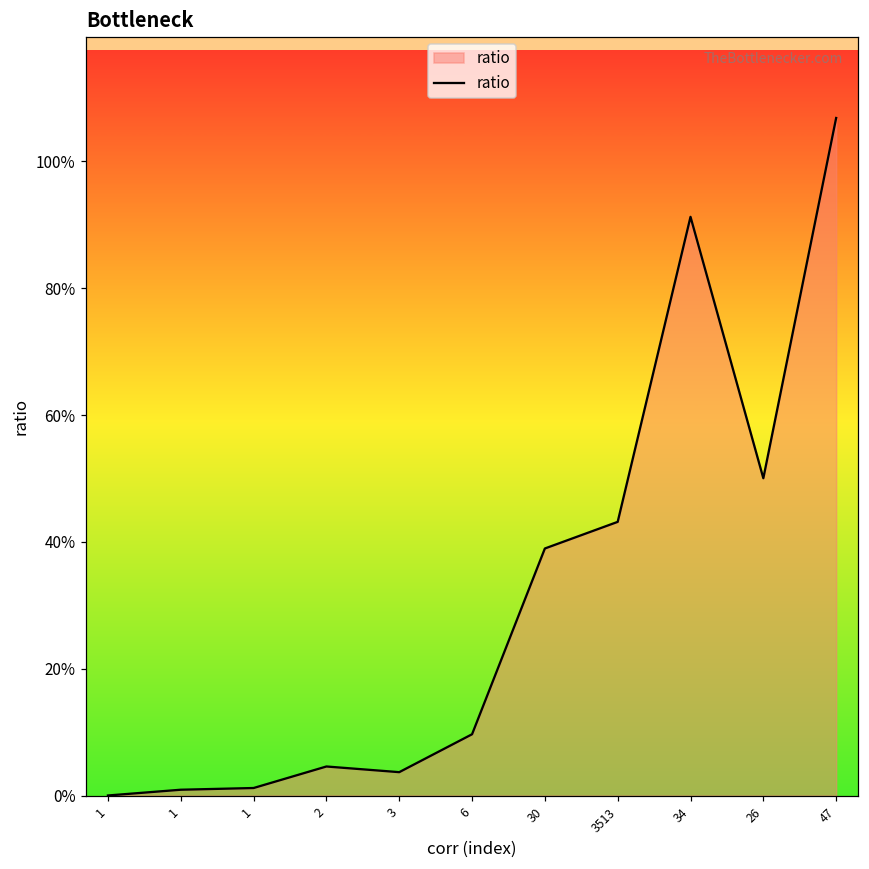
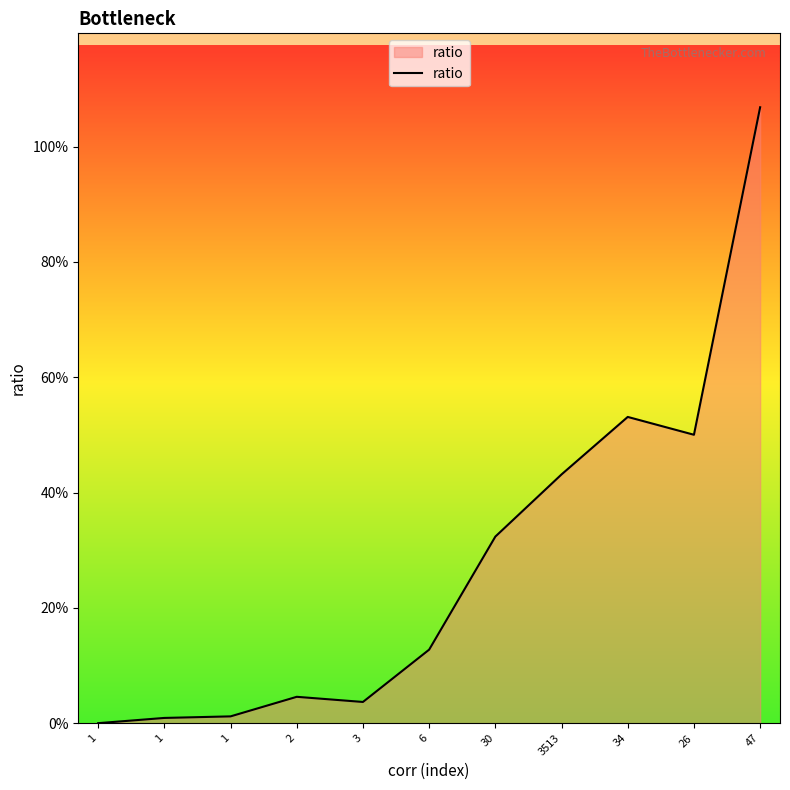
6: 10% -> 13%
30: 39% -> 32%
34: 91% -> 53%
